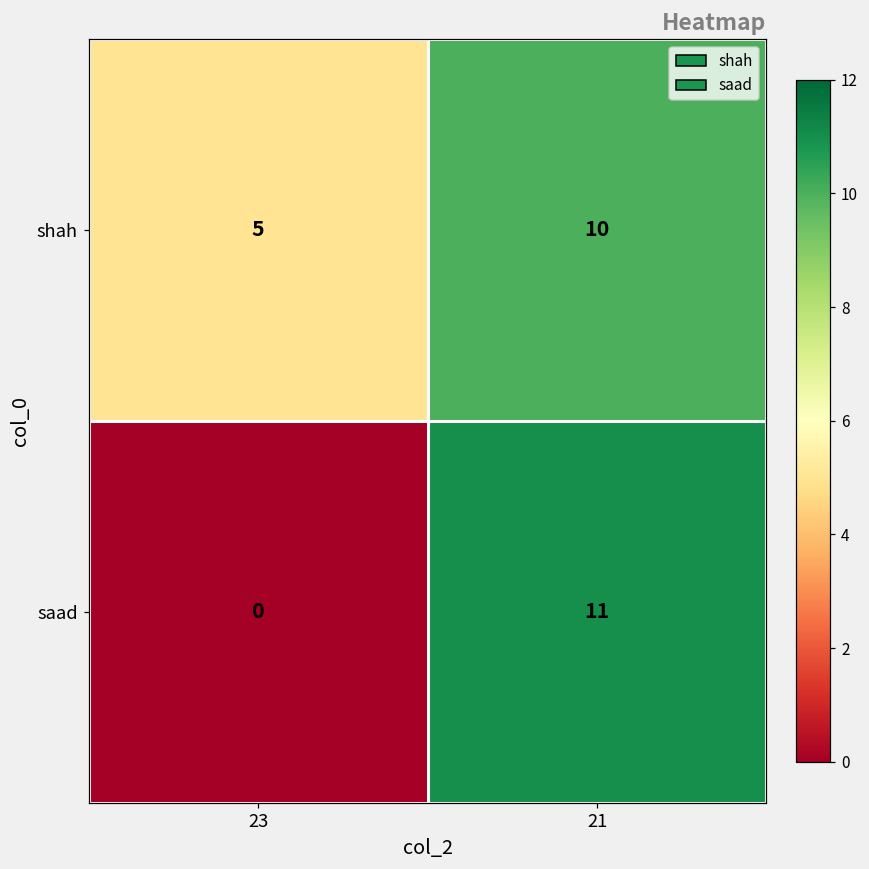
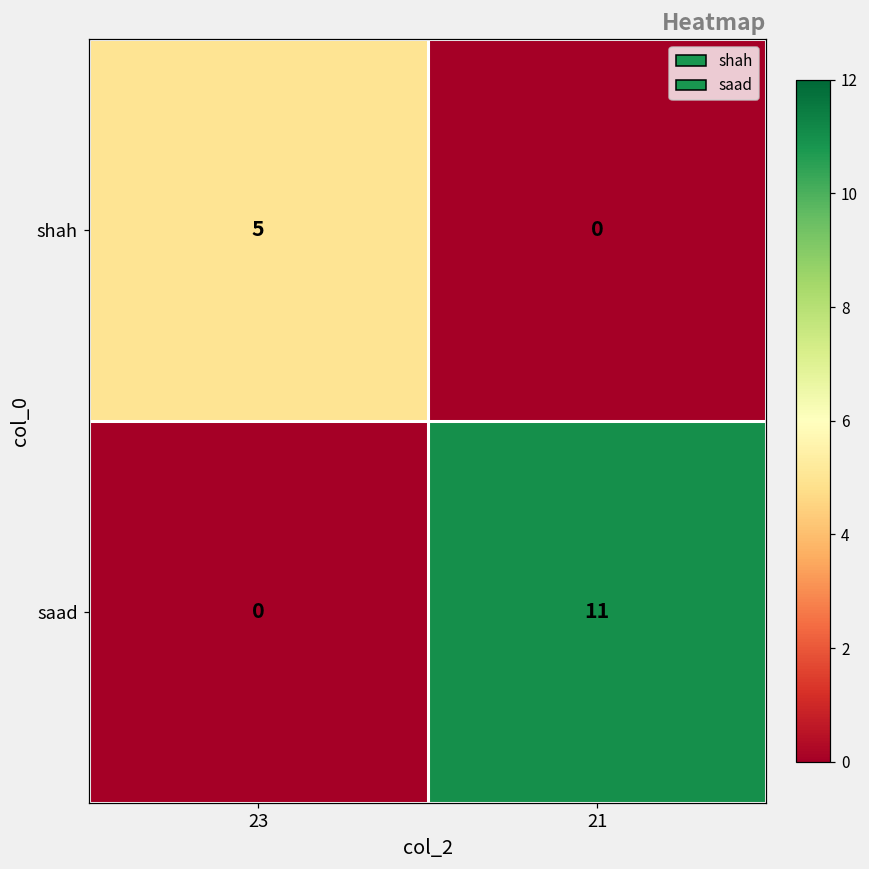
shah, 21: 10 -> 0
